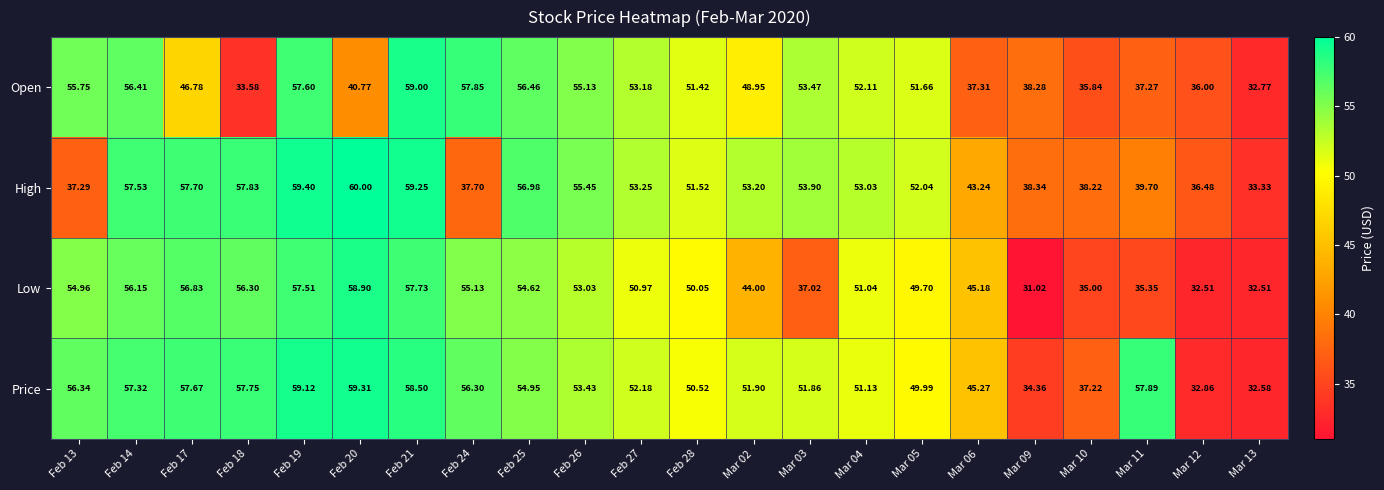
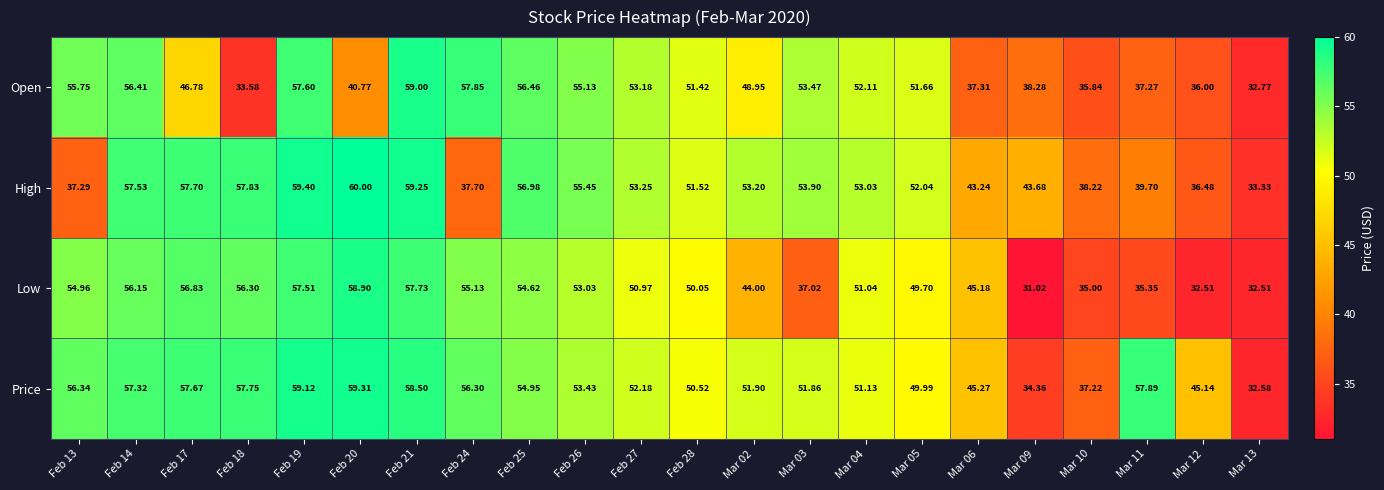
High, Mar 09: 38.34 -> 43.68
Price, Mar 12: 32.86 -> 45.14
